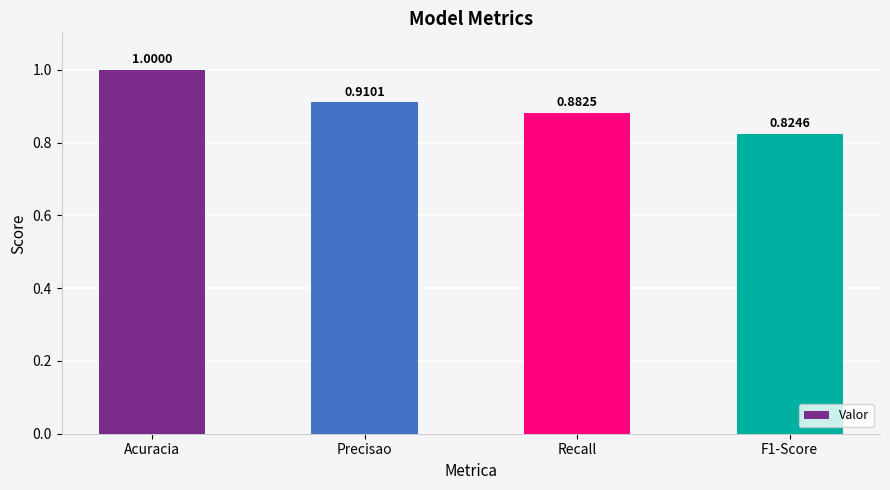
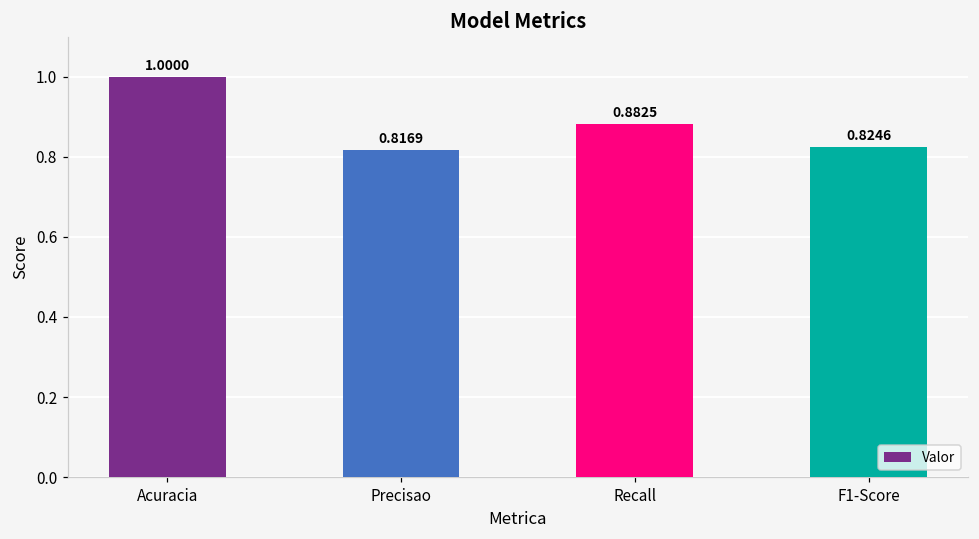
Precisao: 0.9101 -> 0.8169
